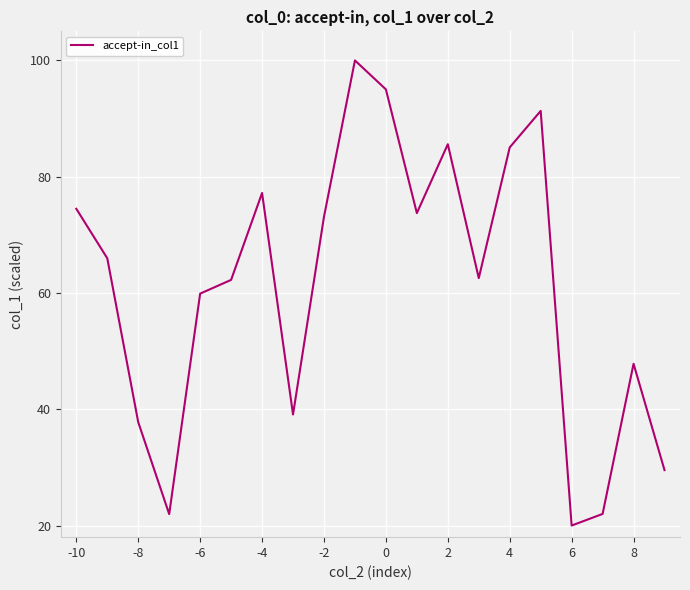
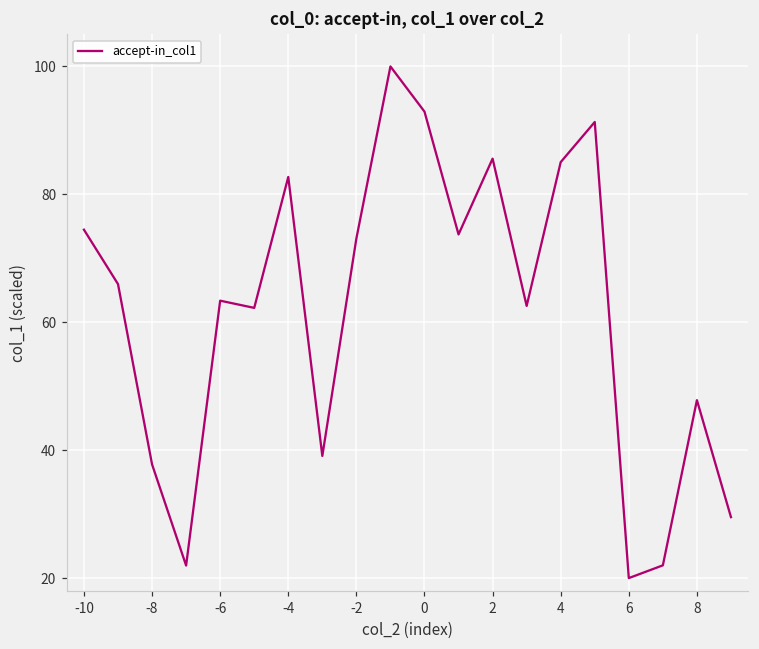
-6: 60 -> 63
-4: 77 -> 83
0: 95 -> 93
